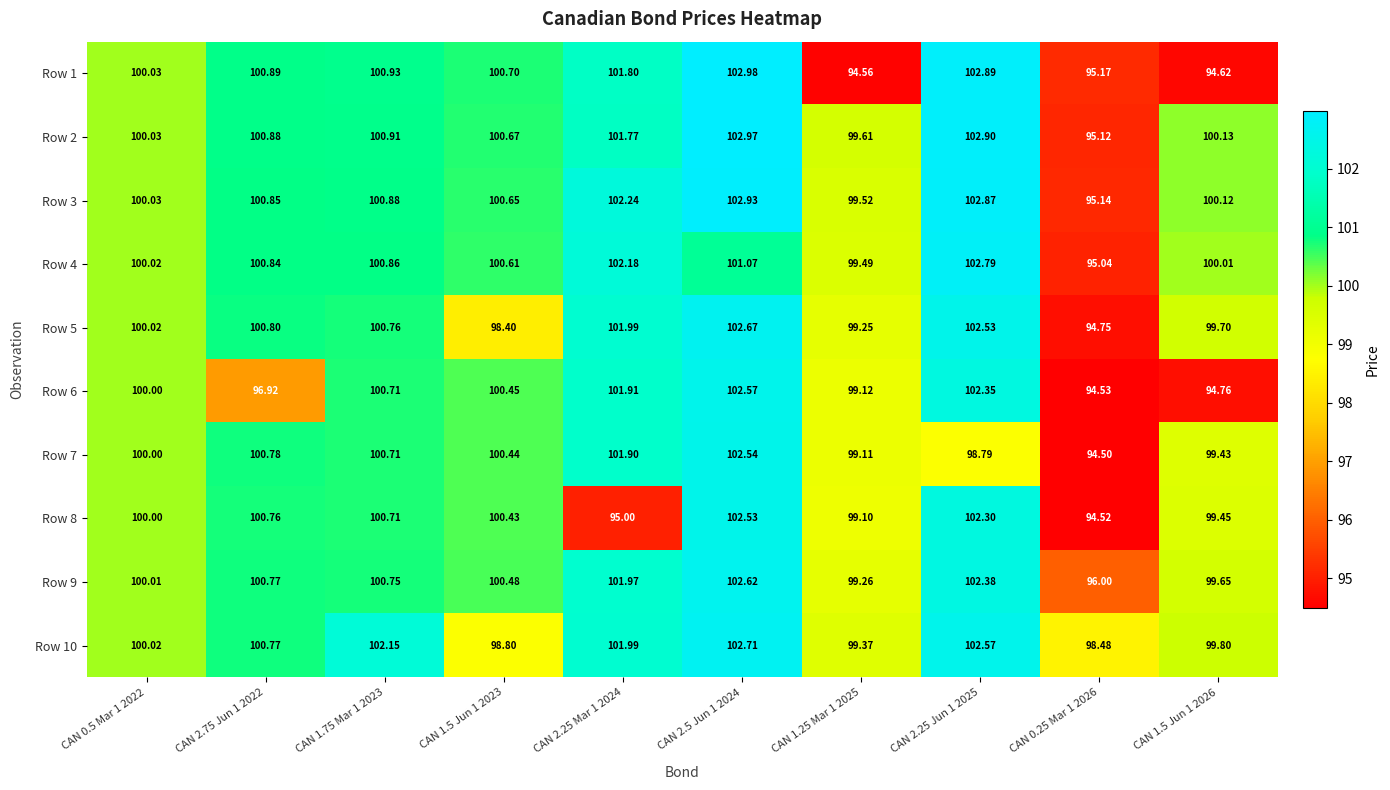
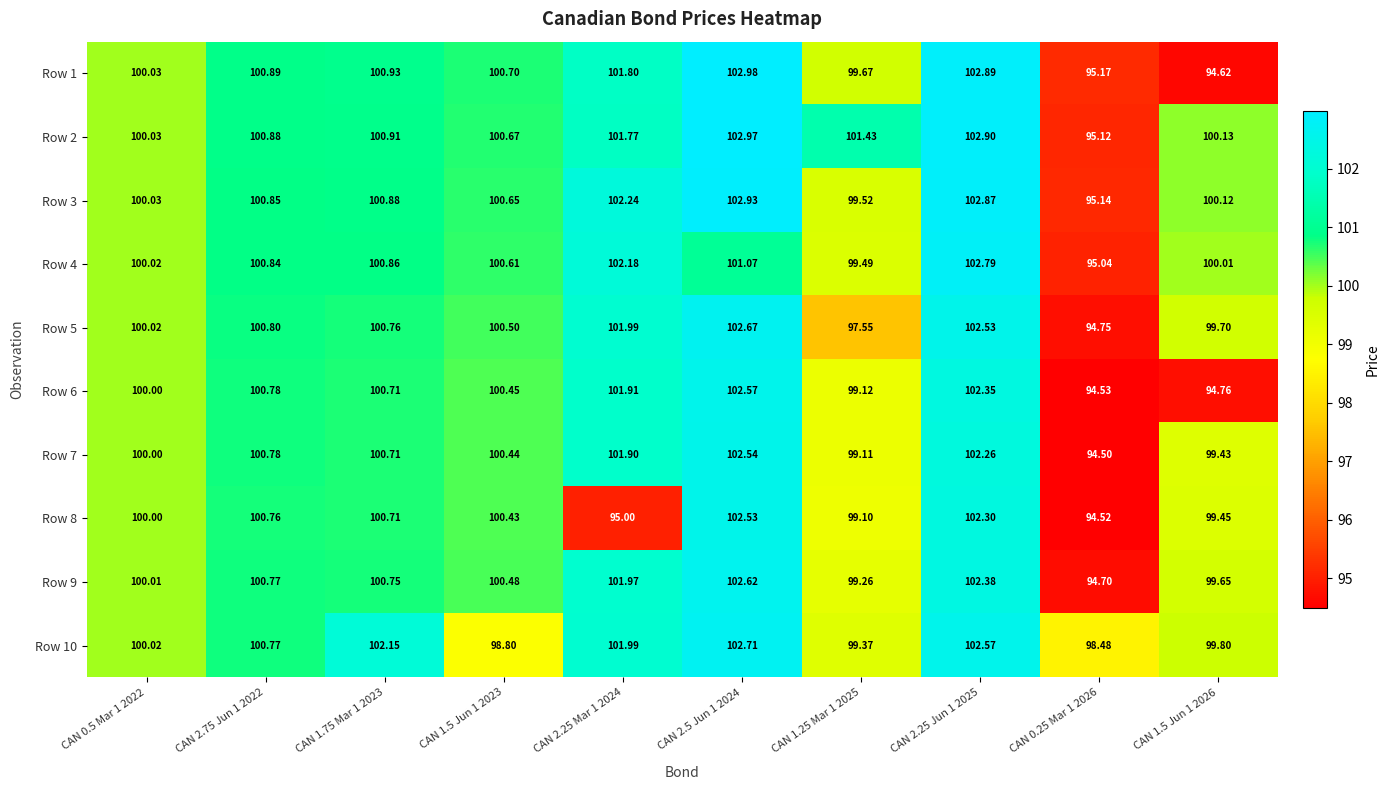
Row 1, CAN 1.25 Mar 1 2025: 94.56 -> 99.67
Row 2, CAN 1.25 Mar 1 2025: 99.61 -> 101.43
Row 5, CAN 1.5 Jun 1 2023: 98.40 -> 100.50
Row 5, CAN 1.25 Mar 1 2025: 99.25 -> 97.55
Row 6, CAN 2.75 Jun 1 2022: 96.92 -> 100.78
Row 7, CAN 2.25 Jun 1 2025: 98.79 -> 102.26
Row 9, CAN 0.25 Mar 1 2026: 96.00 -> 94.70
